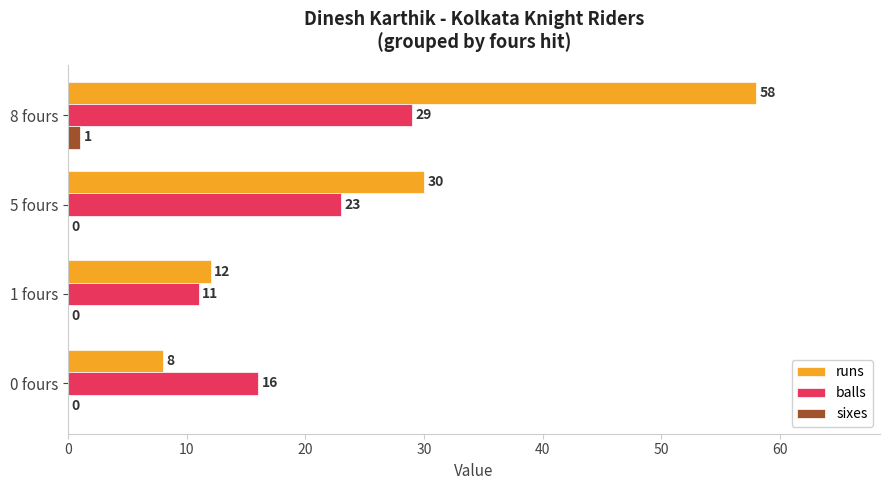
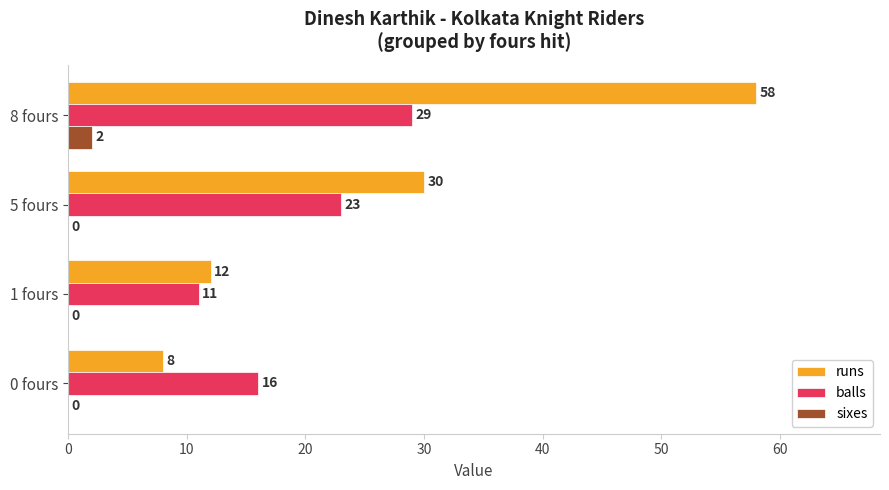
sixes, 8 fours: 1 -> 2
